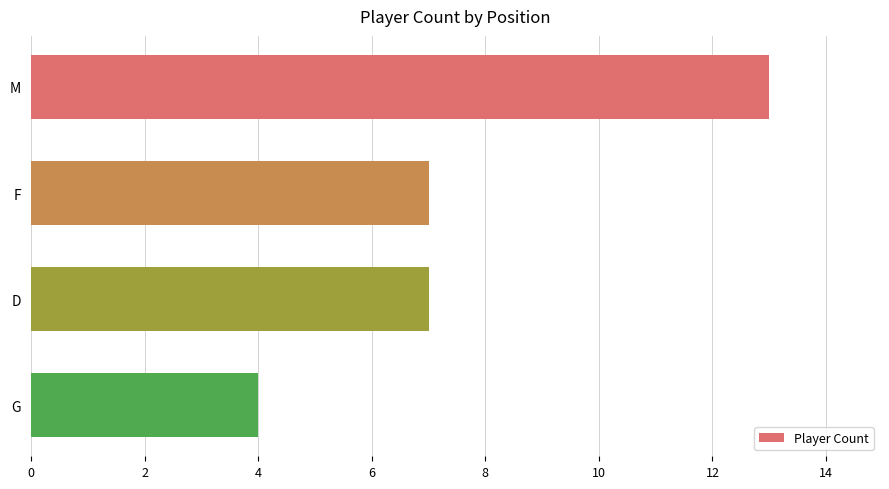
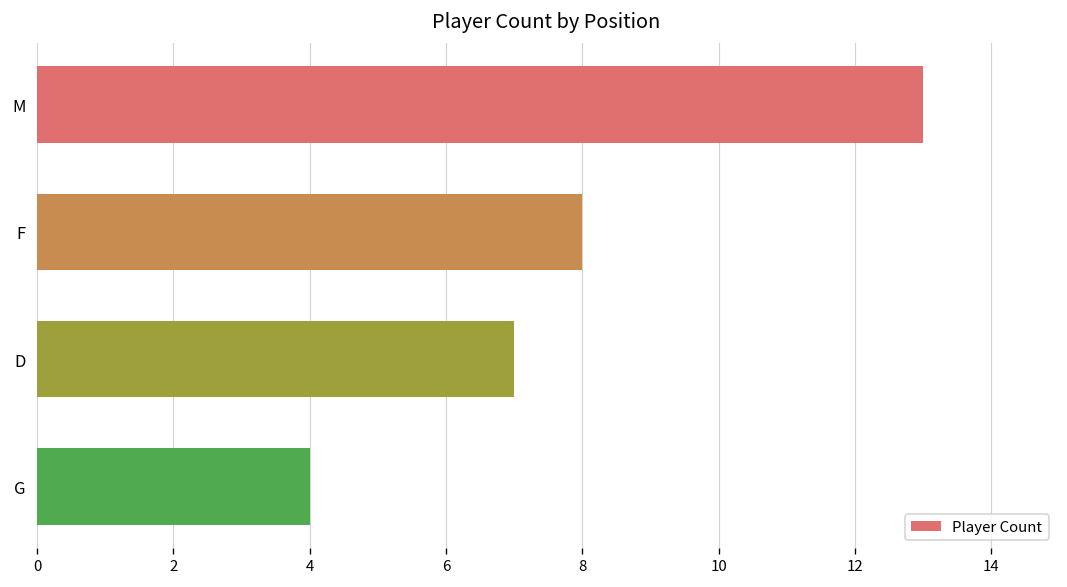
F: 7 -> 8
